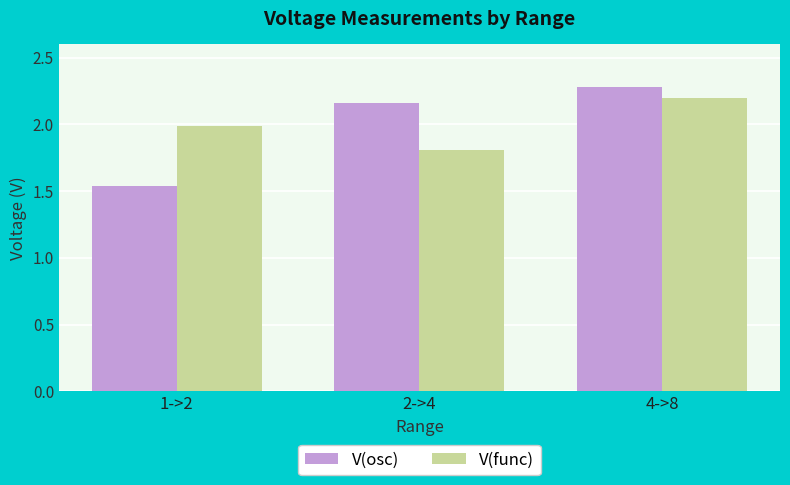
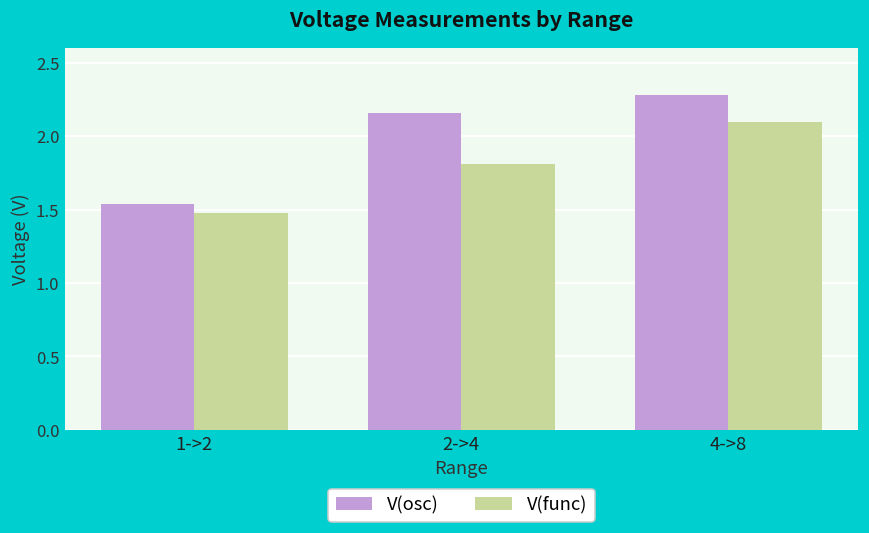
V(func), 1->2: 1.99 -> 1.48
V(func), 4->8: 2.2 -> 2.1
